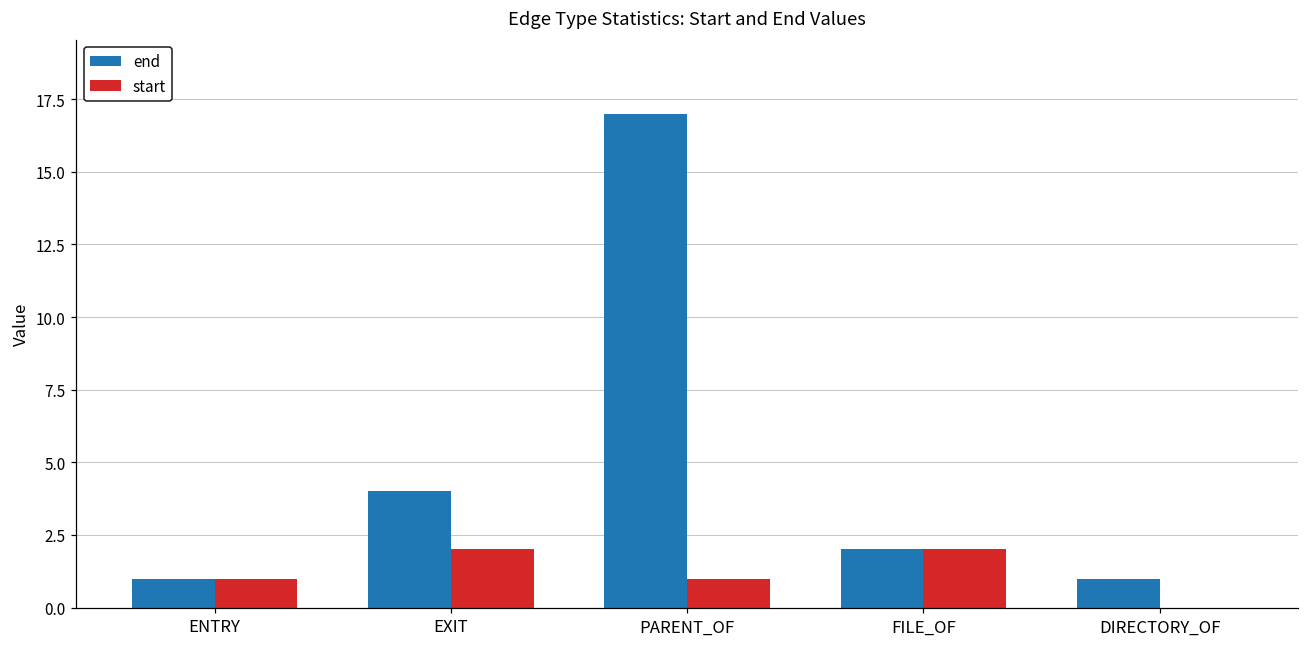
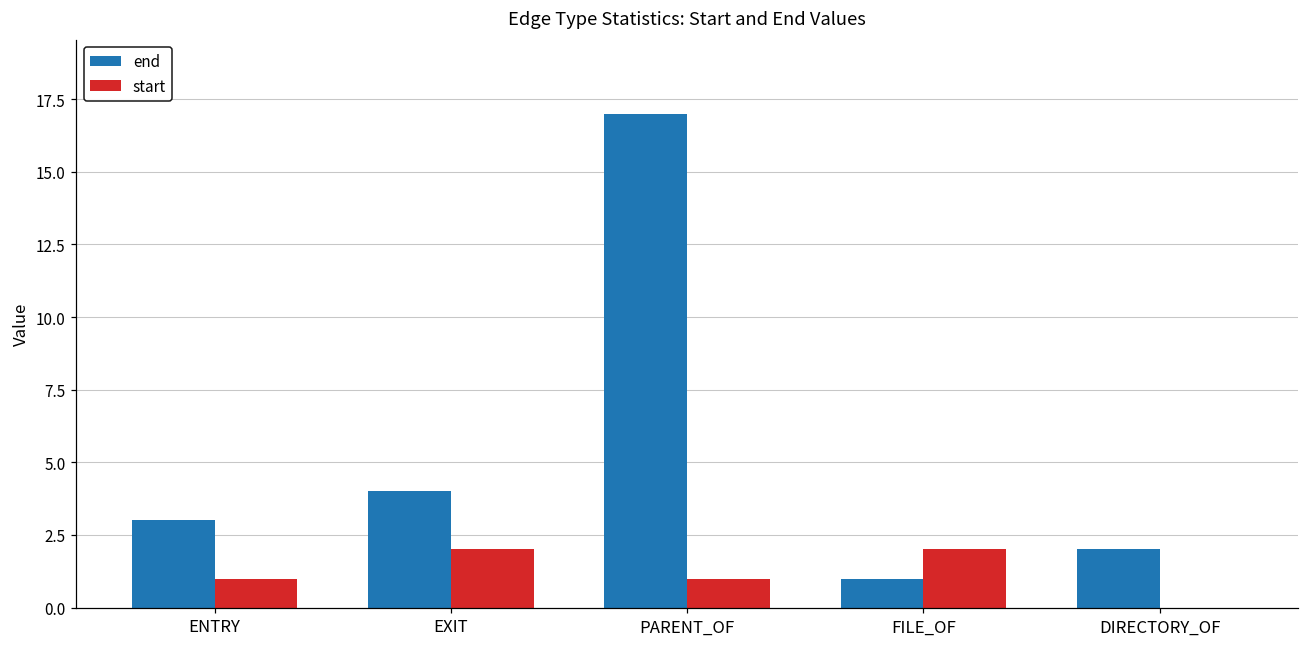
end, ENTRY: 1 -> 3
end, FILE_OF: 2 -> 1
end, DIRECTORY_OF: 1 -> 2
